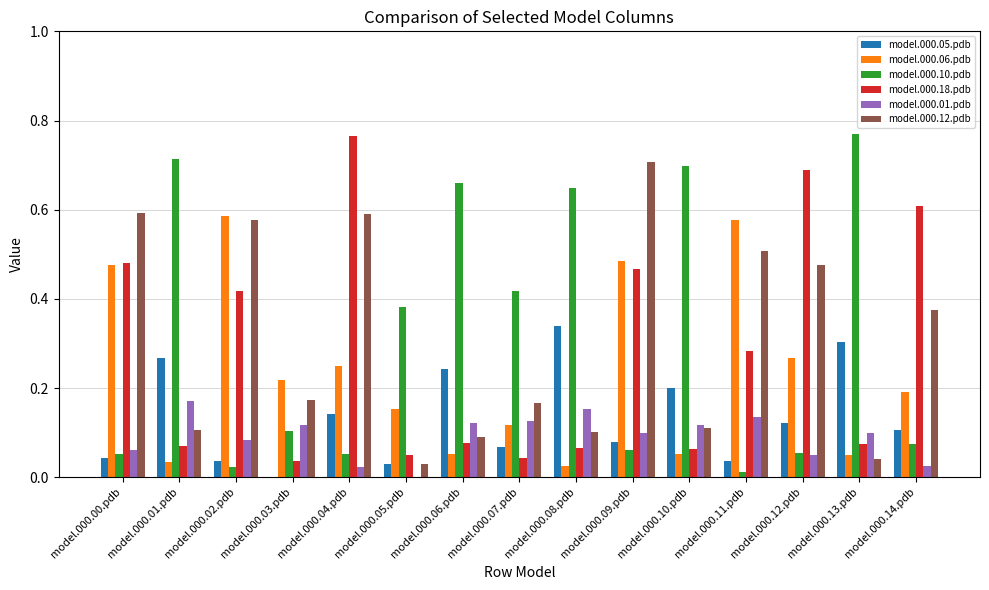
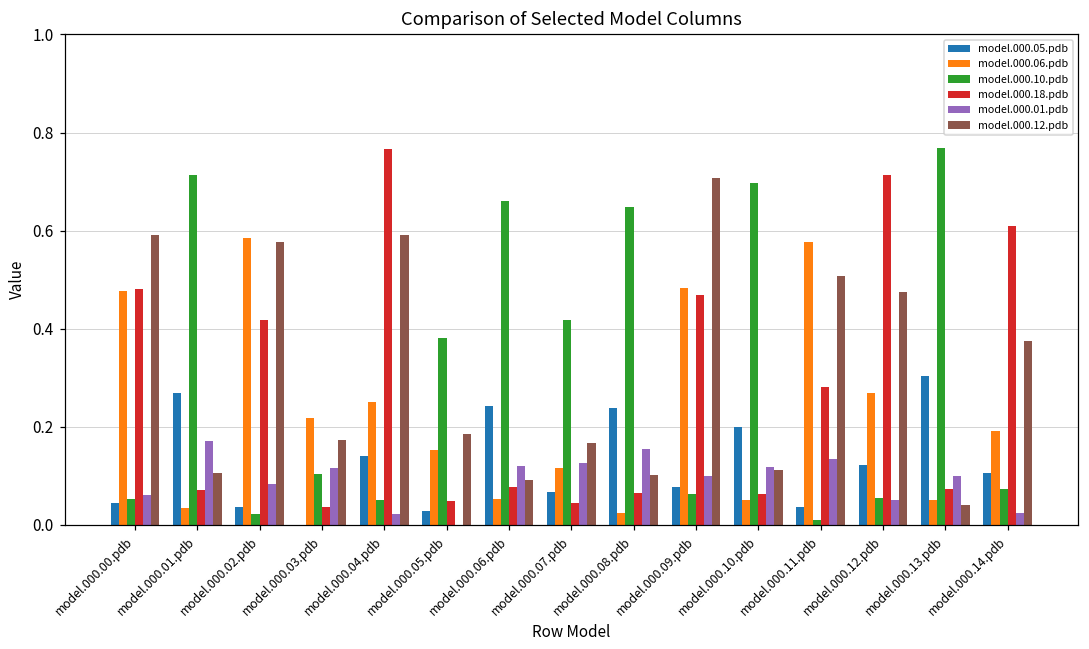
model.000.12.pdb, model.000.05.pdb: 0.03 -> 0.19
model.000.05.pdb, model.000.08.pdb: 0.34 -> 0.24
model.000.18.pdb, model.000.12.pdb: 0.69 -> 0.71
